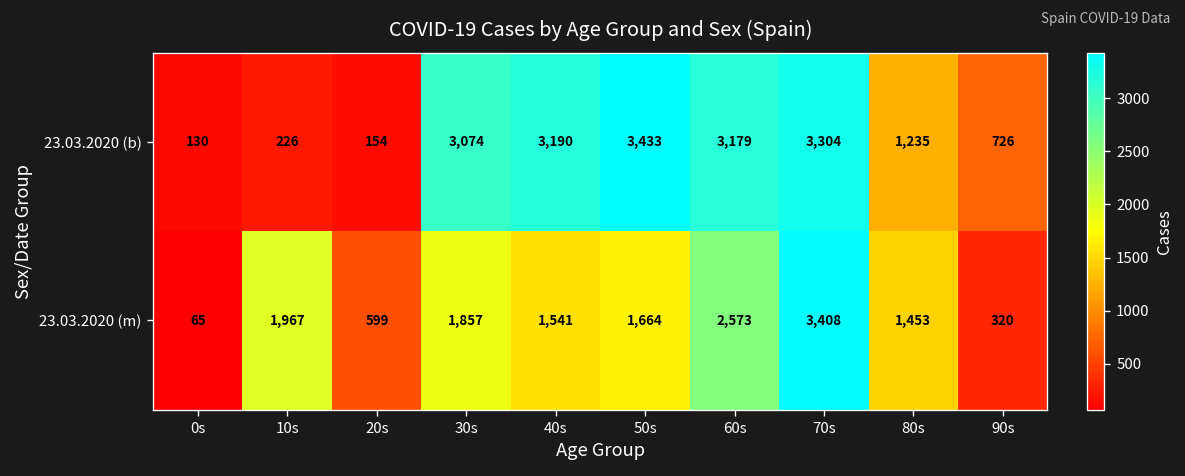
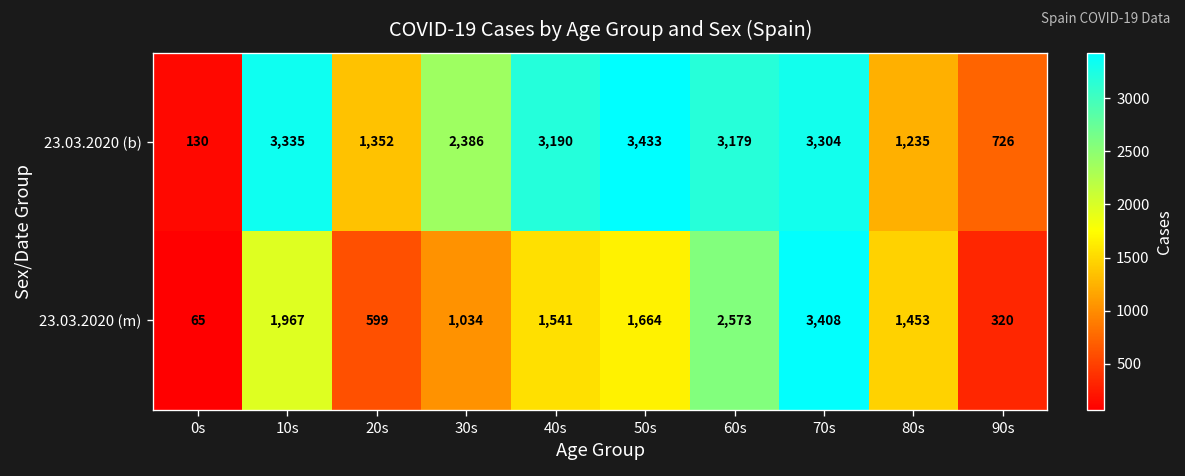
23.03.2020 (b), 10s: 226 -> 3,335
23.03.2020 (b), 20s: 154 -> 1,352
23.03.2020 (b), 30s: 3,074 -> 2,386
23.03.2020 (m), 30s: 1,857 -> 1,034
